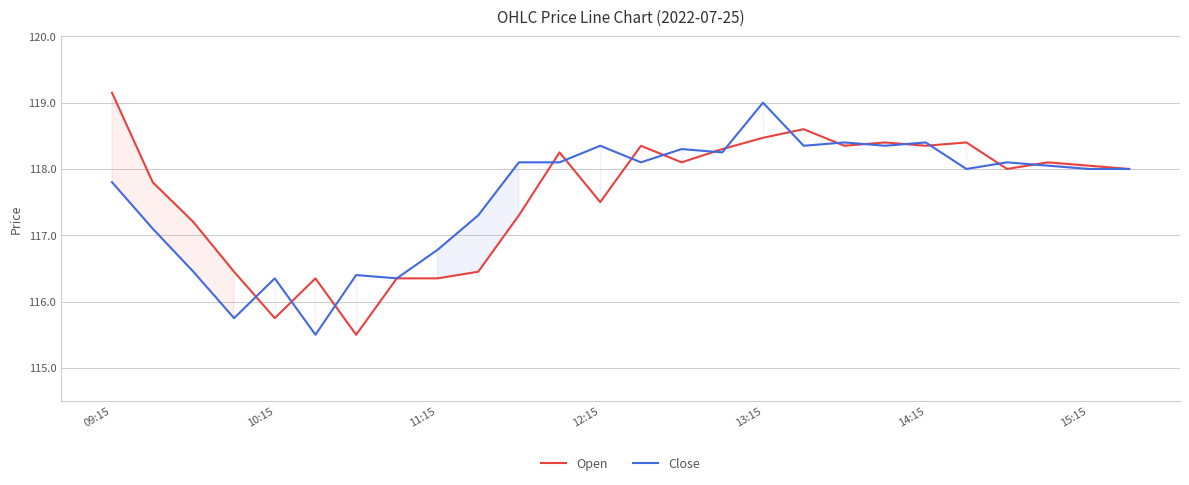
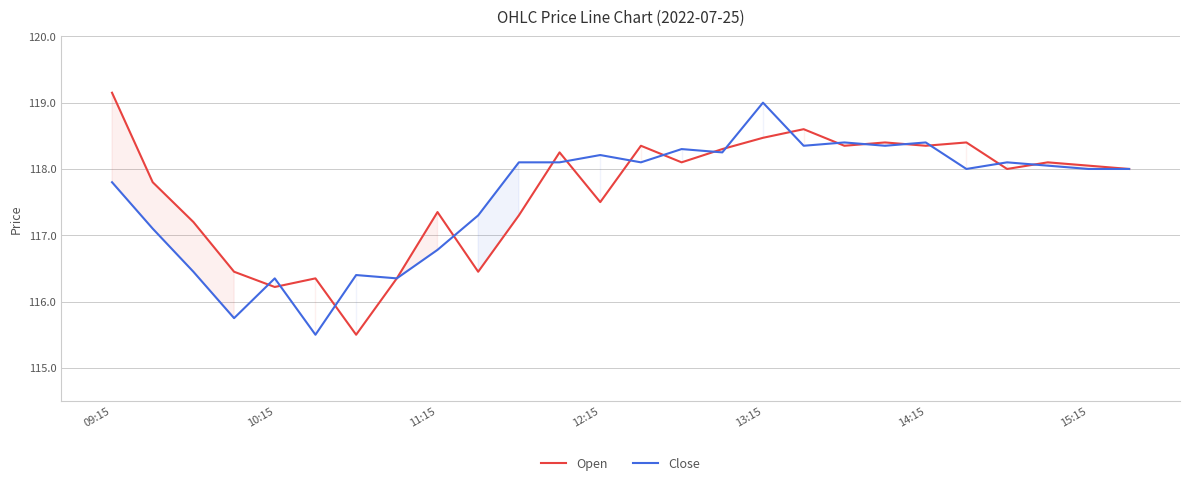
Open, 10:15: 115.8 -> 116.2
Open, 11:15: 116.4 -> 117.4
Close, 12:15: 118.4 -> 118.2
